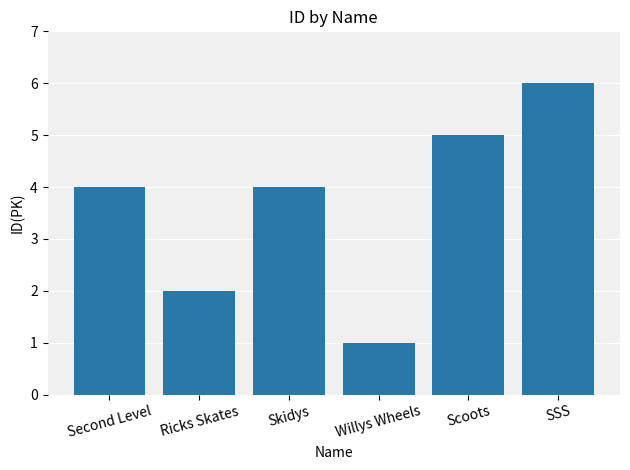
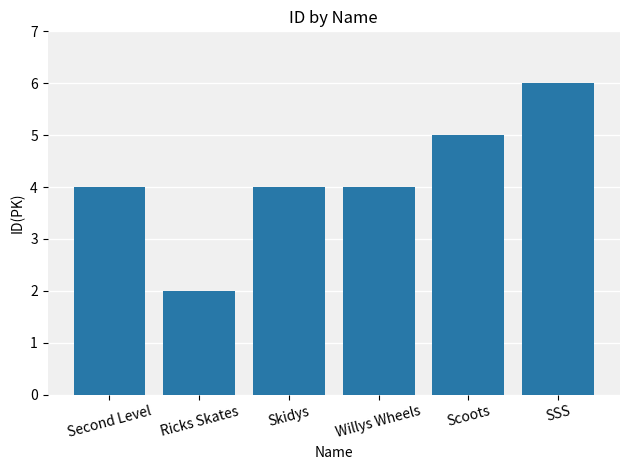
Willys Wheels: 1 -> 4
